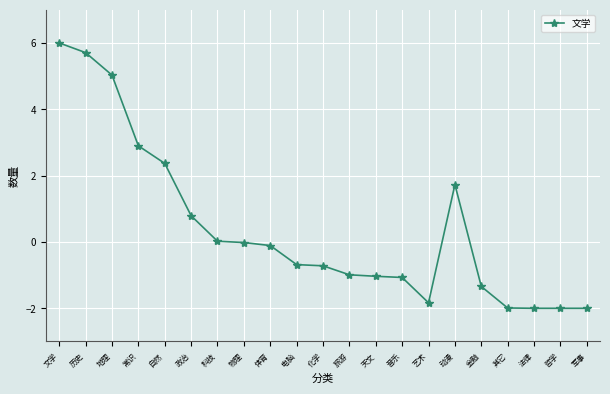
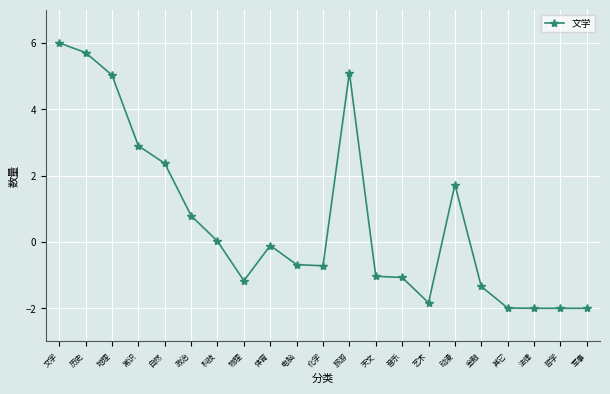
物理: 0.0 -> -1.2
旅游: -1.0 -> 5.1
